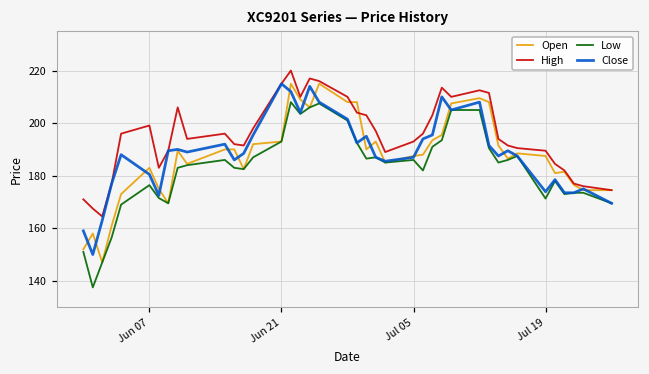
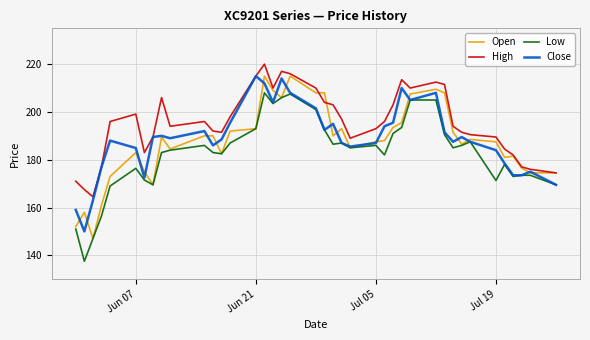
Close, Jun 07: 181 -> 185
Close, Jul 19: 174 -> 184
